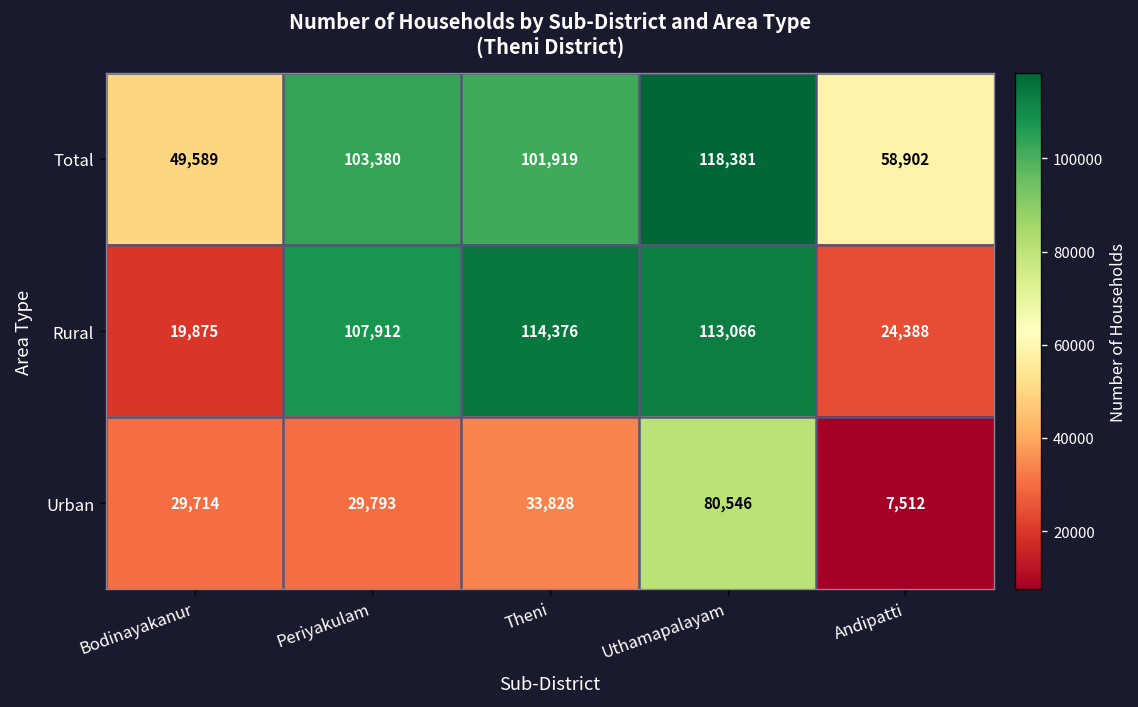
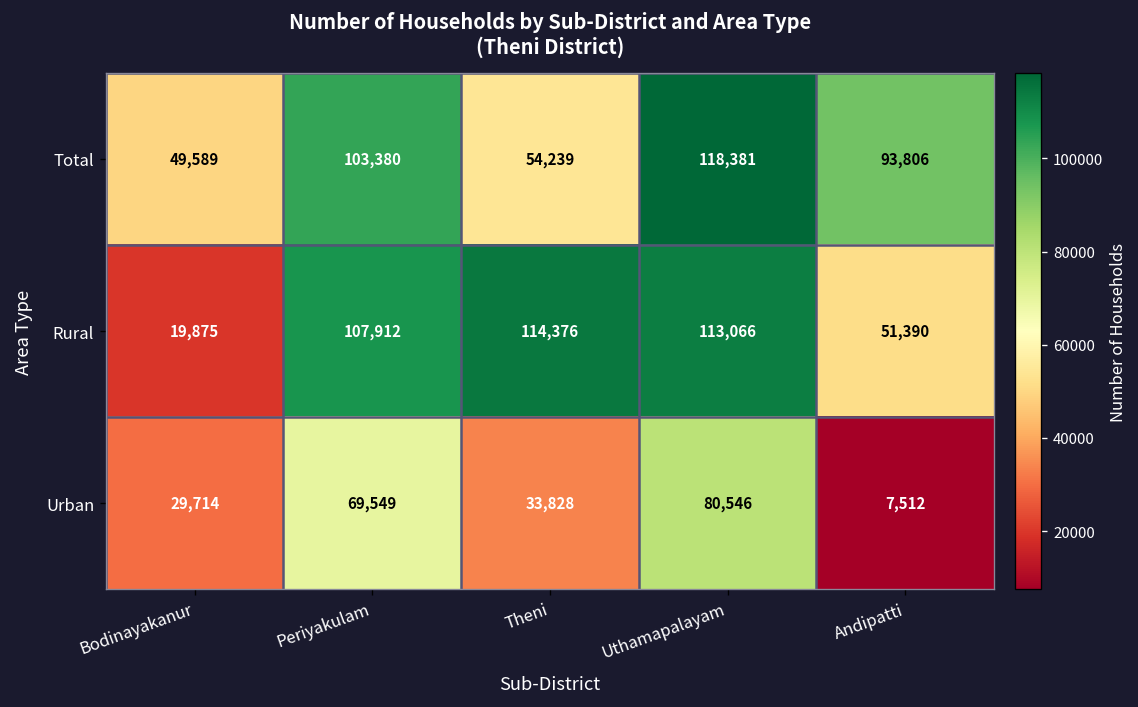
Total, Theni: 101,919 -> 54,239
Total, Andipatti: 58,902 -> 93,806
Rural, Andipatti: 24,388 -> 51,390
Urban, Periyakulam: 29,793 -> 69,549
